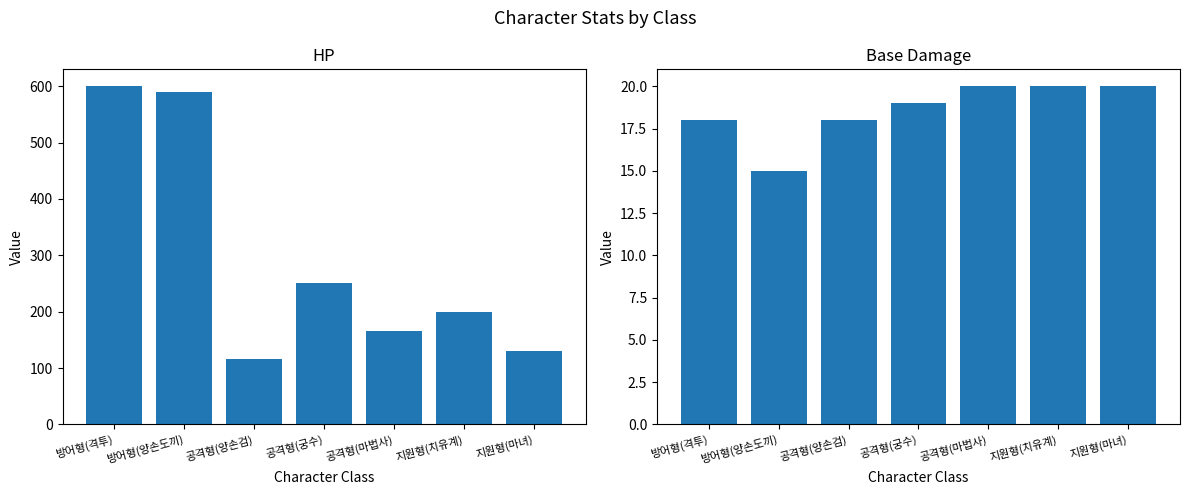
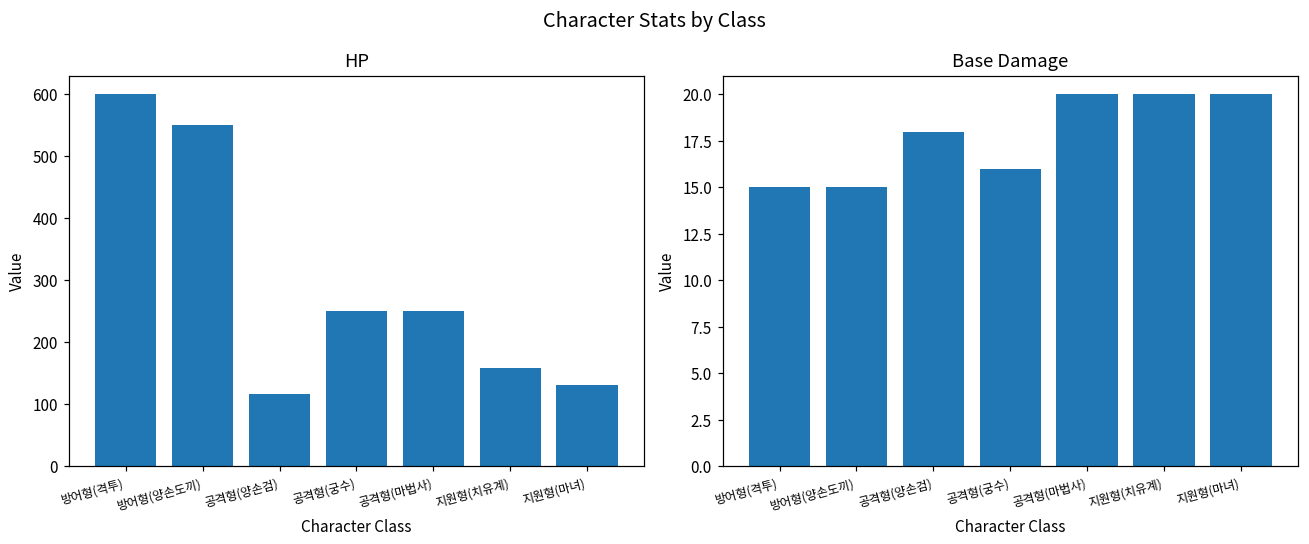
HP, 방어형(양손도끼): 590 -> 550
HP, 공격형(마법사): 170 -> 250
HP, 지원형(치유계): 200 -> 160
Base Damage, 방어형(격투): 18 -> 15
Base Damage, 공격형(궁수): 19 -> 16
